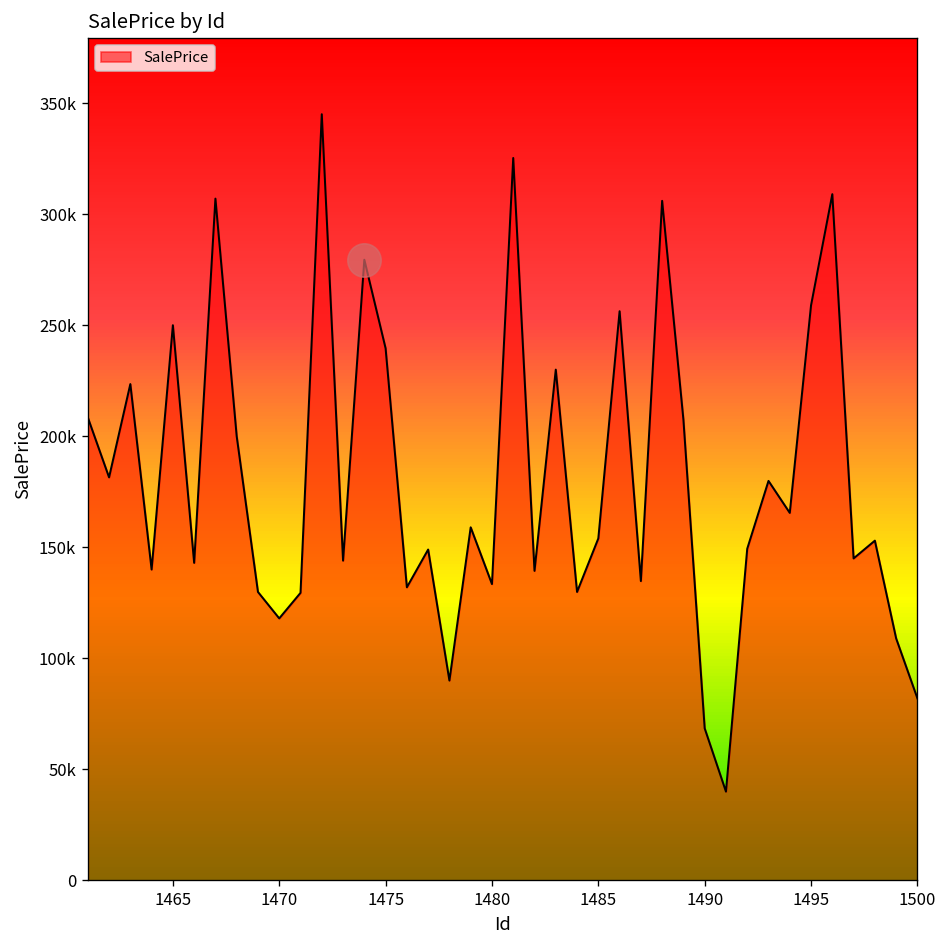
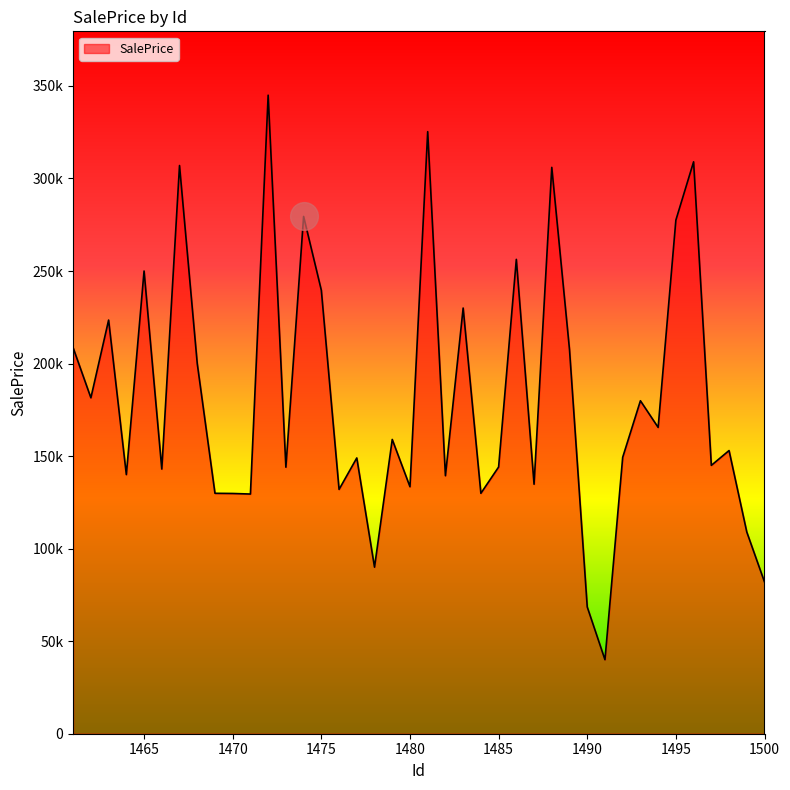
SalePrice, 1470: 118000 -> 130000
SalePrice, 1485: 154000 -> 144000
SalePrice, 1495: 259000 -> 278000
